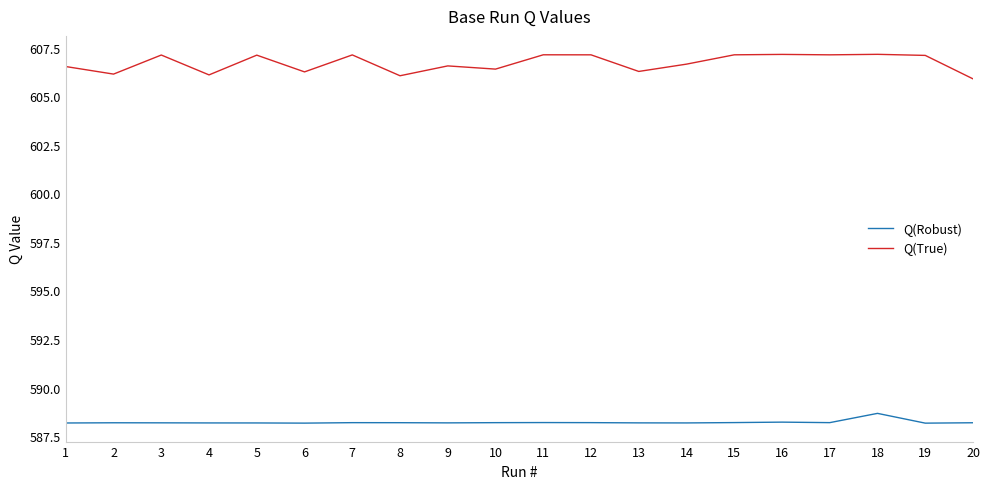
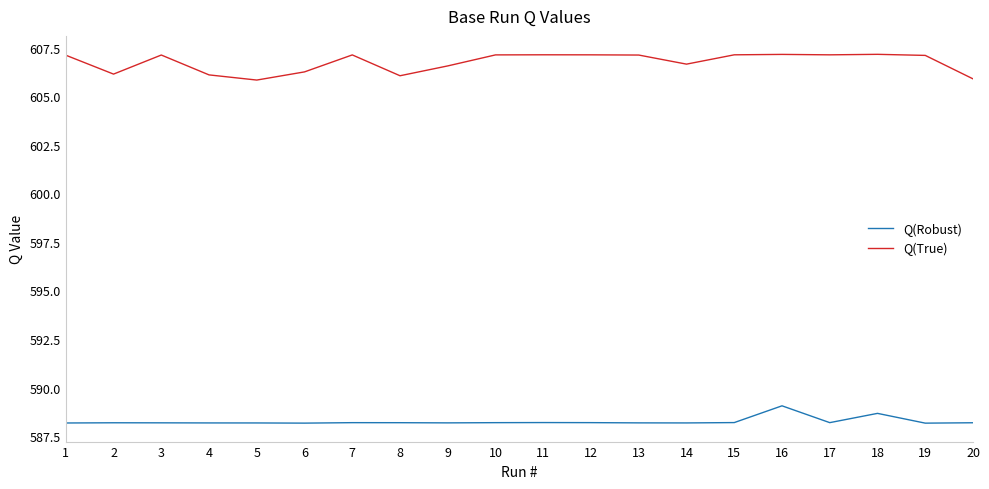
Q(True), 1: 606.5 -> 607.1
Q(True), 5: 607.1 -> 605.8
Q(True), 10: 606.4 -> 607.1
Q(True), 13: 606.3 -> 607.1
Q(Robust), 16: 588.2 -> 589.1
